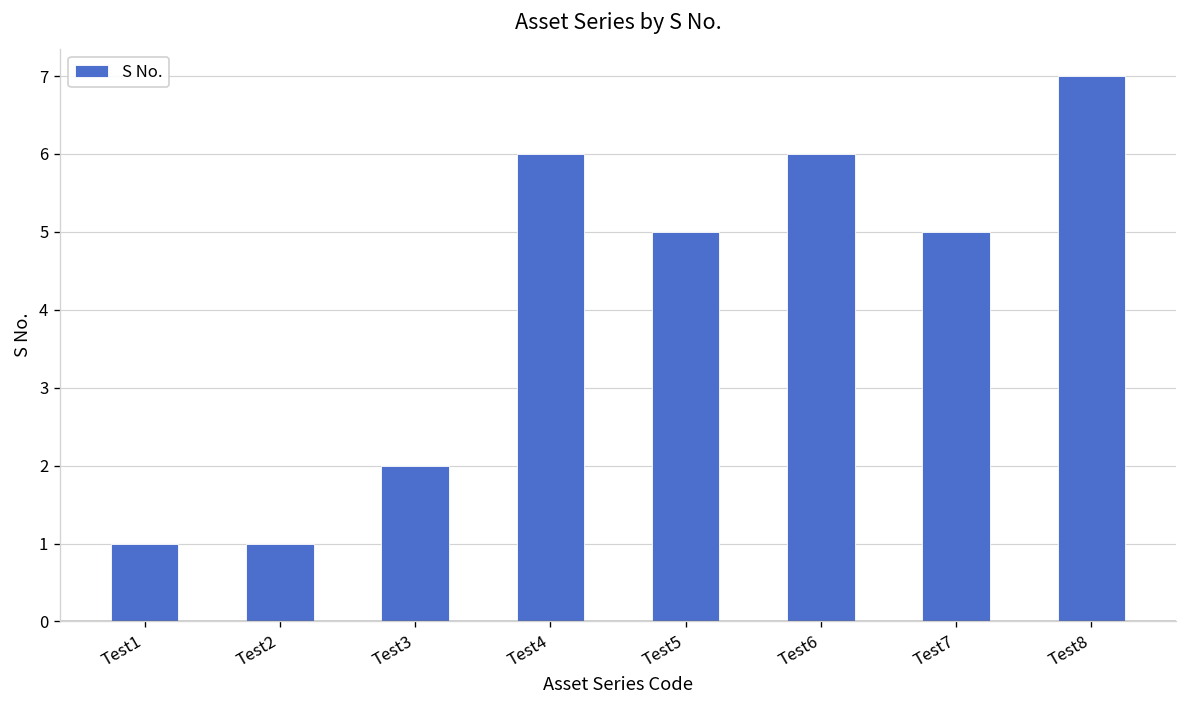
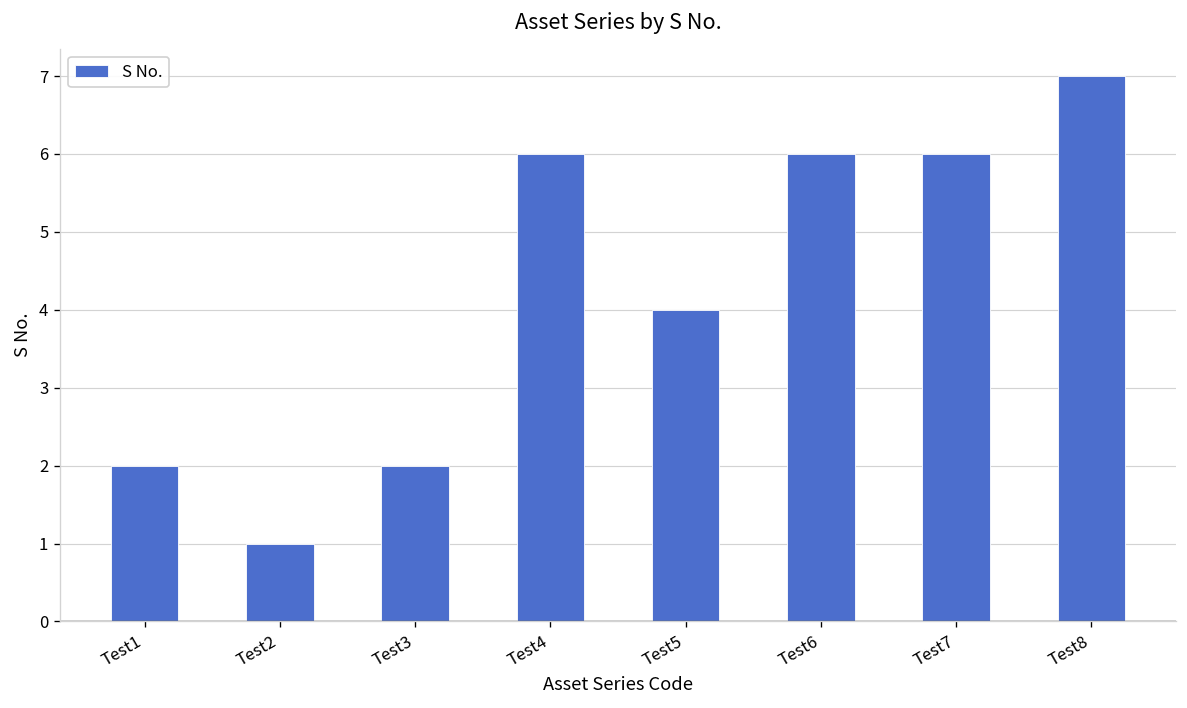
Test1: 1 -> 2
Test5: 5 -> 4
Test7: 5 -> 6
